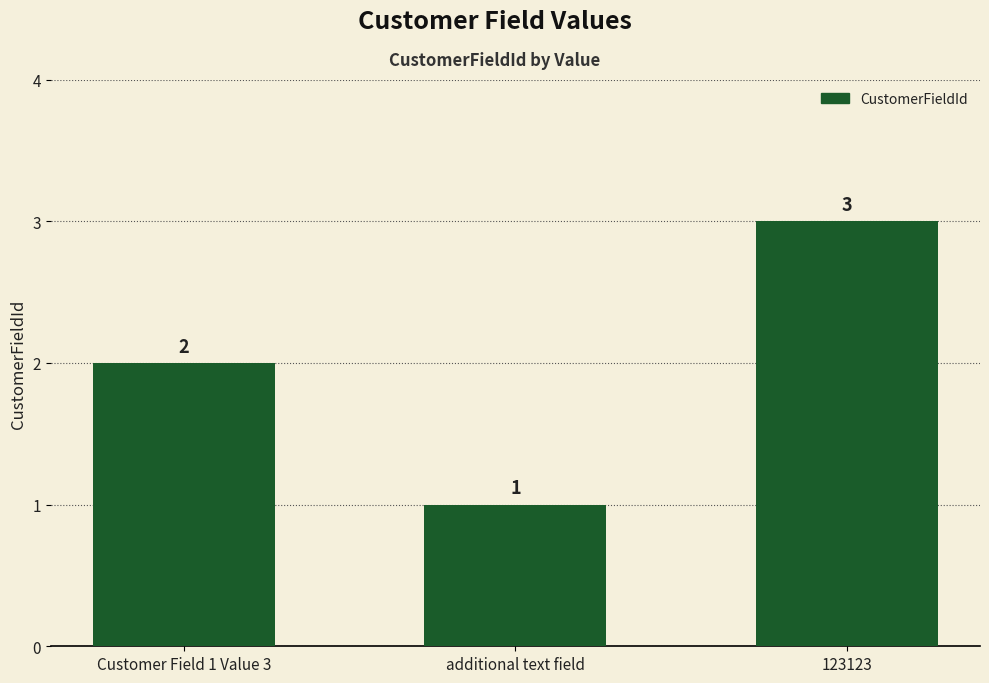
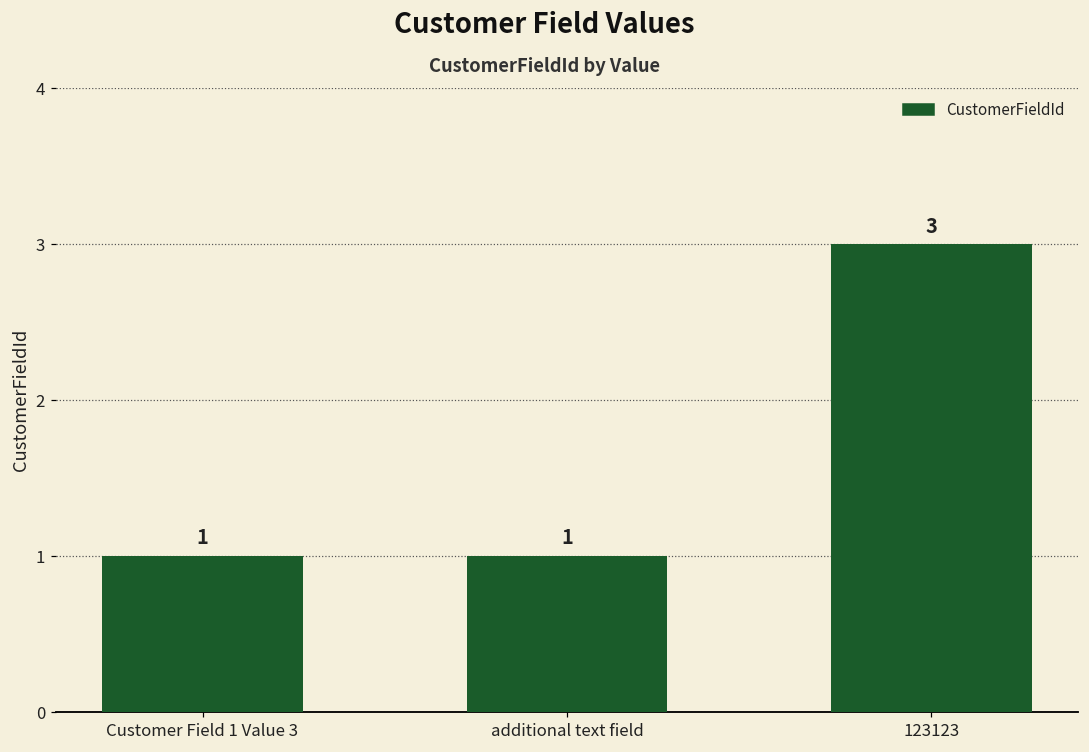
Customer Field 1 Value 3: 2 -> 1
